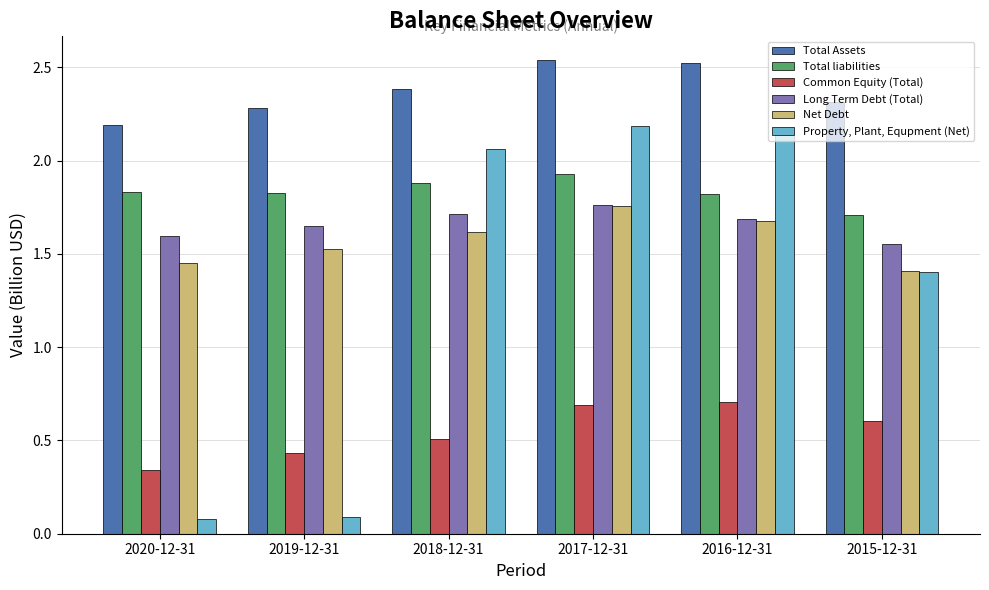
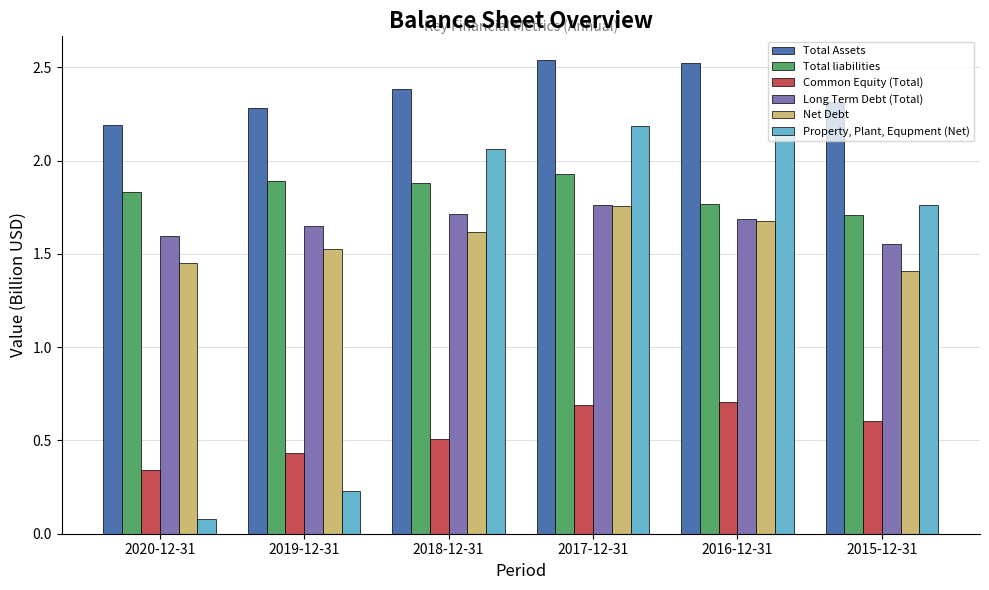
Total liabilities, 2019-12-31: 1.83 -> 1.89
Property, Plant, Equpment (Net), 2019-12-31: 0.09 -> 0.23
Total liabilities, 2016-12-31: 1.82 -> 1.77
Property, Plant, Equpment (Net), 2015-12-31: 1.40 -> 1.76
